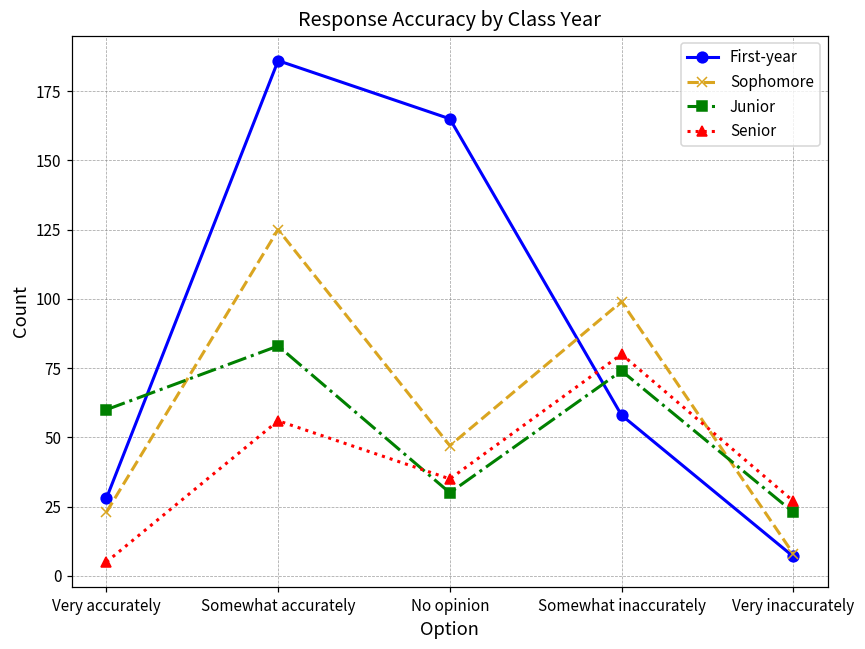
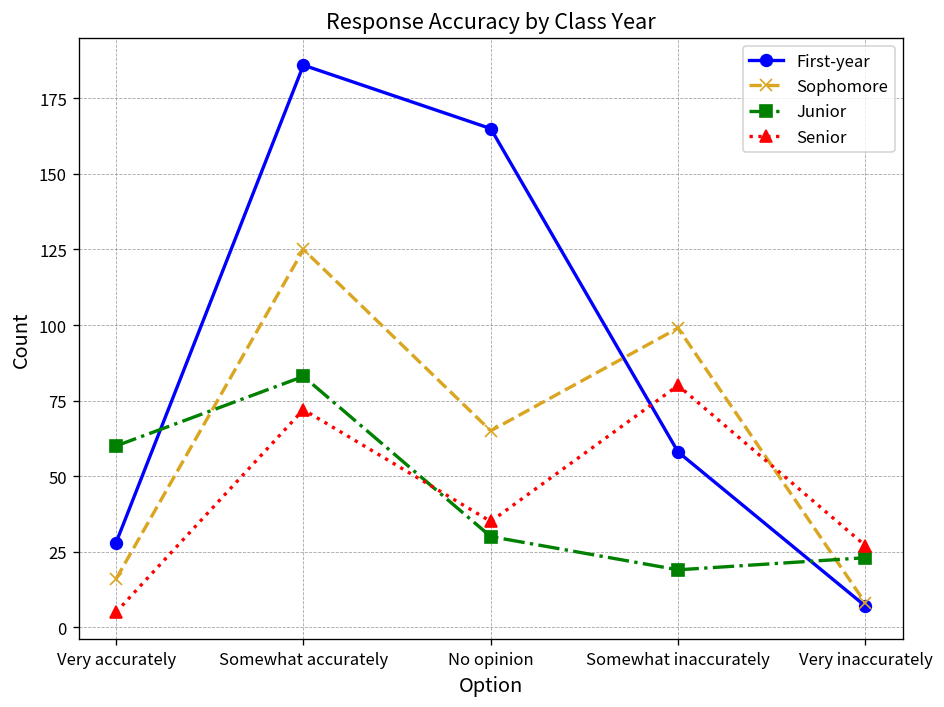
Sophomore, Very accurately: 23 -> 16
Senior, Somewhat accurately: 56 -> 72
Sophomore, No opinion: 47 -> 65
Junior, Somewhat inaccurately: 74 -> 19
